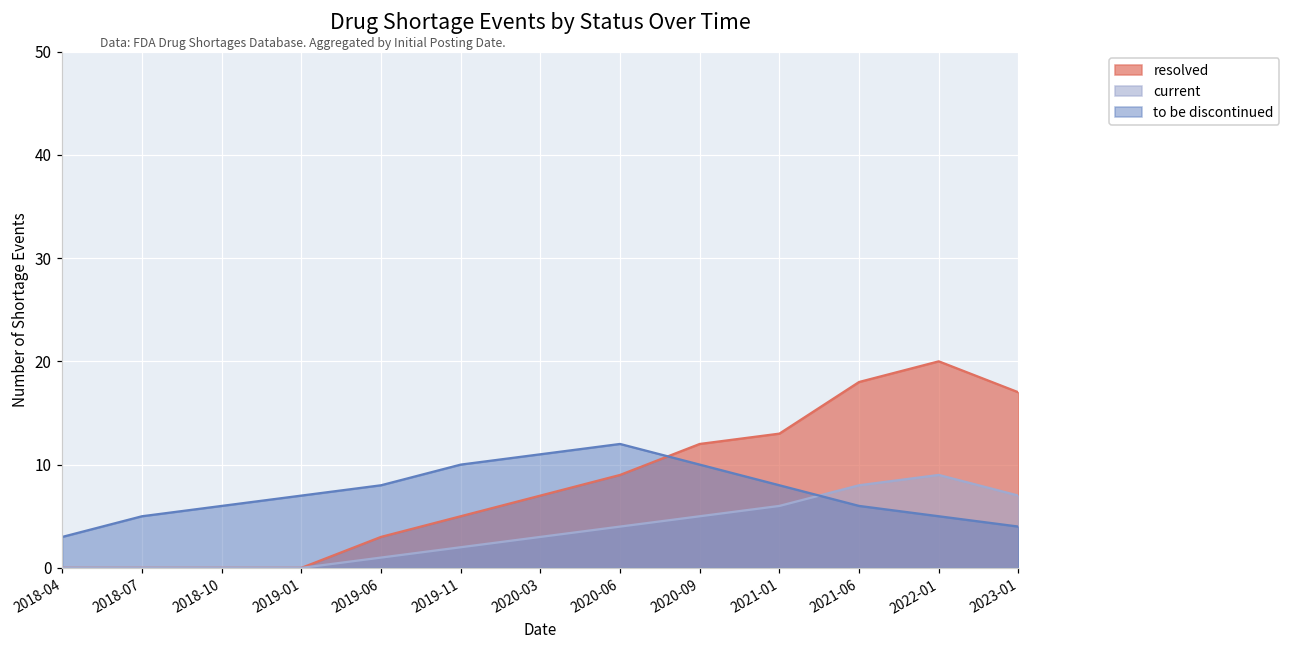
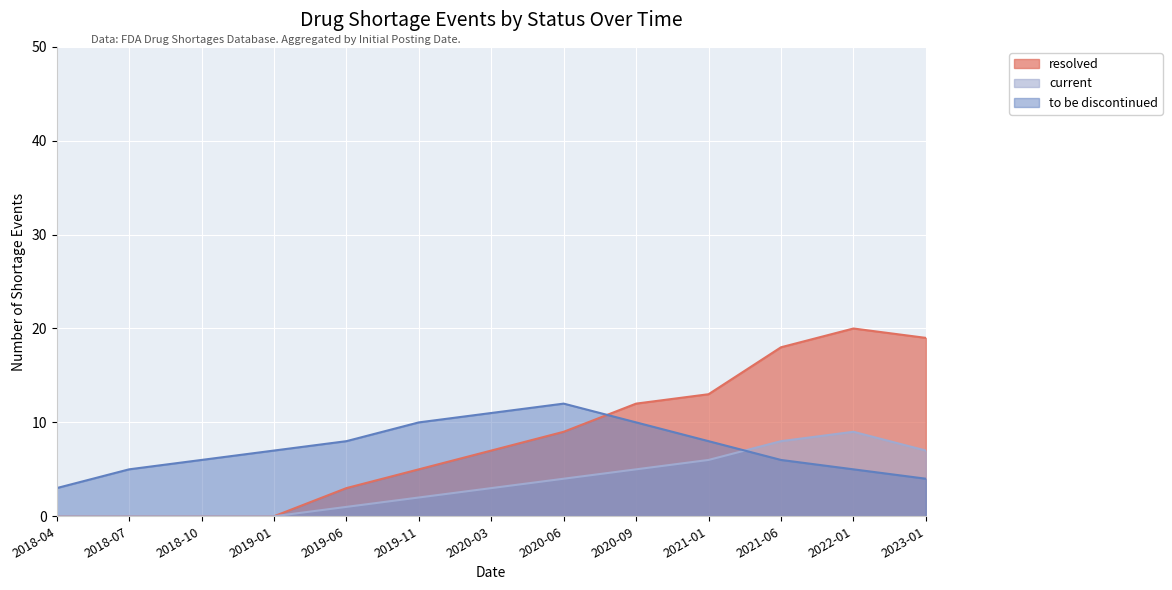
resolved, 2023-01: 17 -> 19
